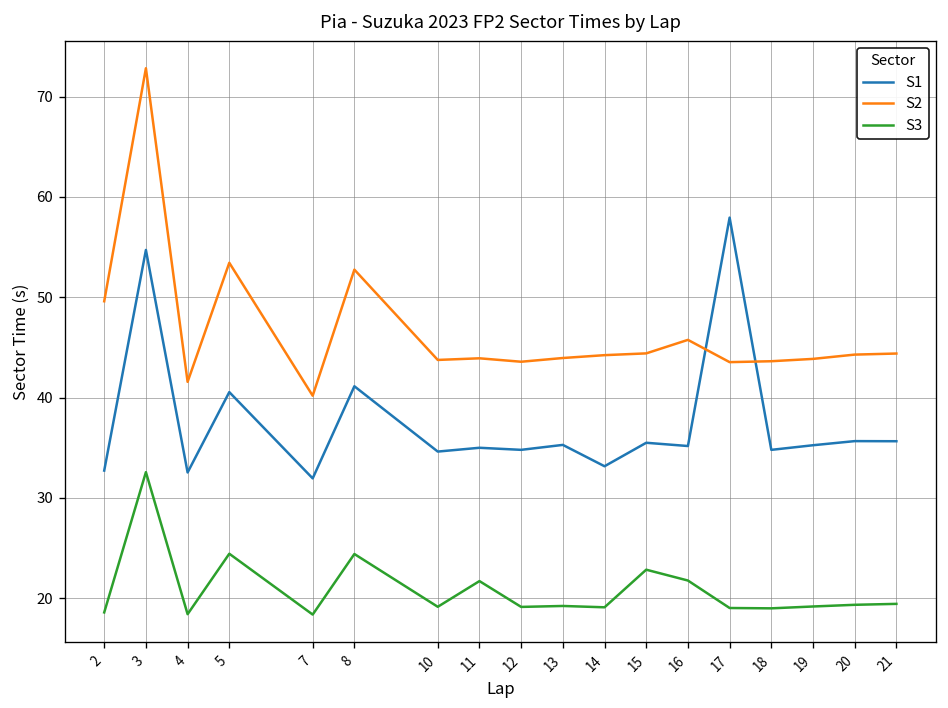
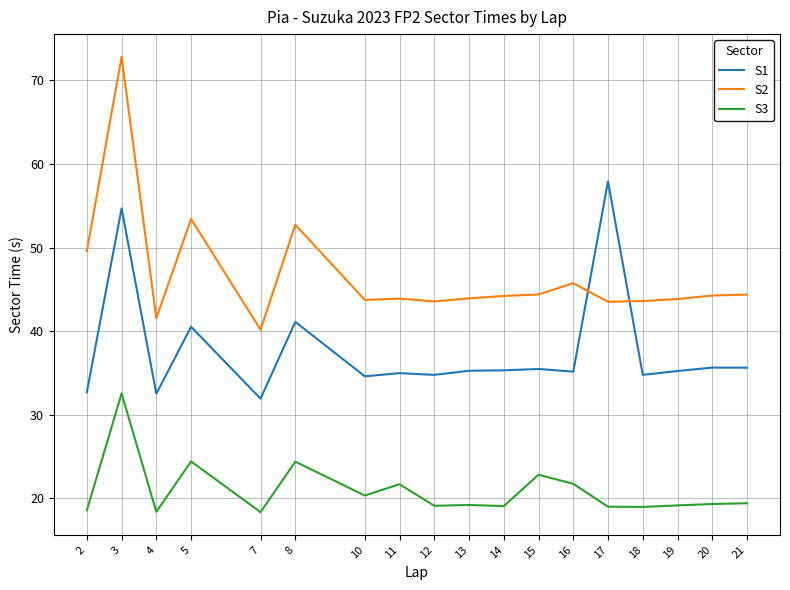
S3, 10: 19 -> 20
S1, 14: 33 -> 35
